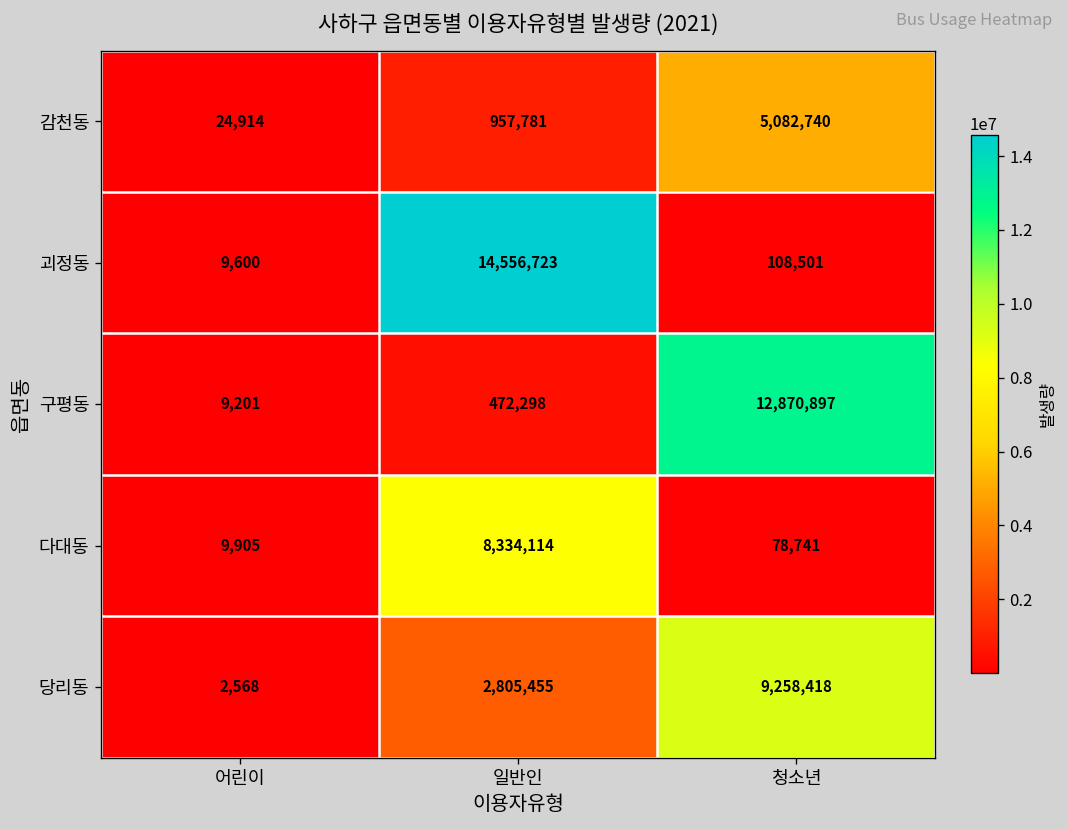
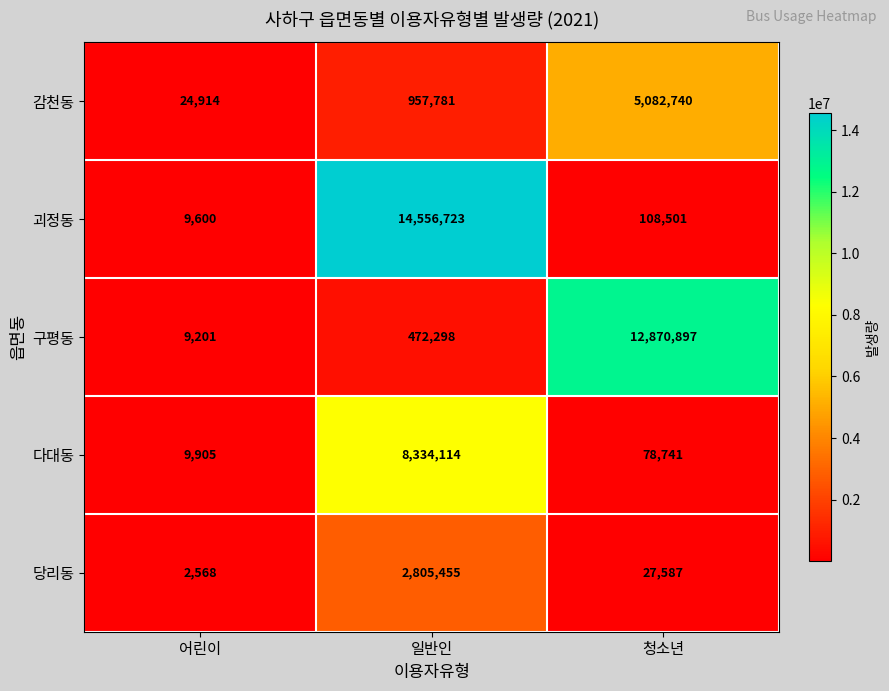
당리동, 청소년: 9,258,418 -> 27,587
